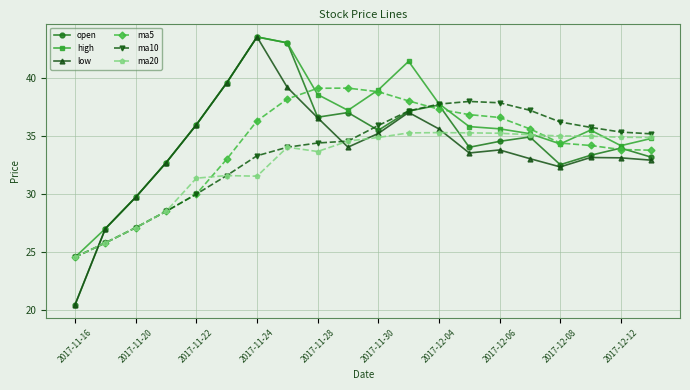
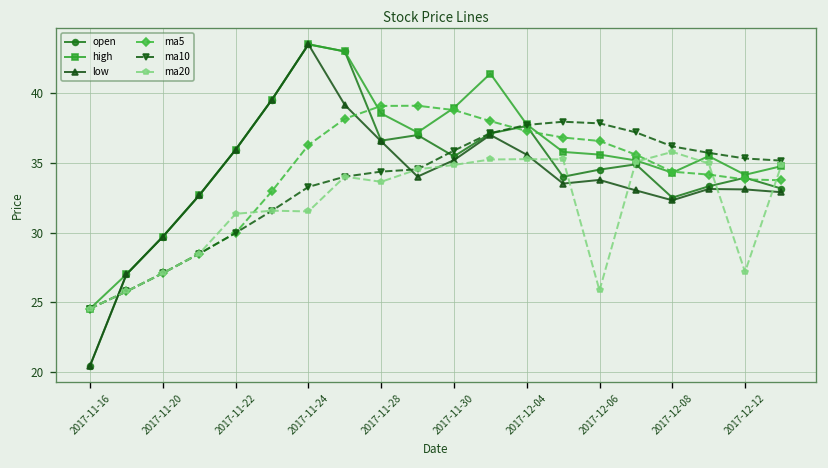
ma20, 2017-12-06: 35.2 -> 25.9
ma20, 2017-12-08: 35.0 -> 35.8
ma20, 2017-12-12: 34.9 -> 27.2
